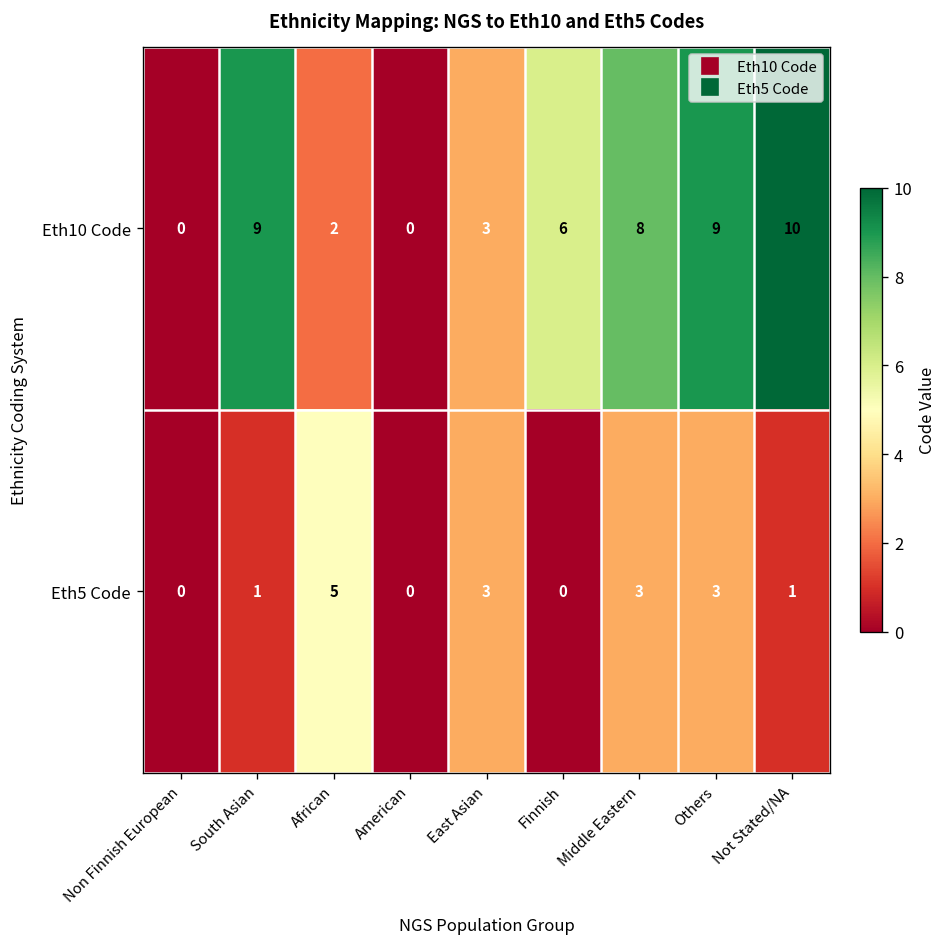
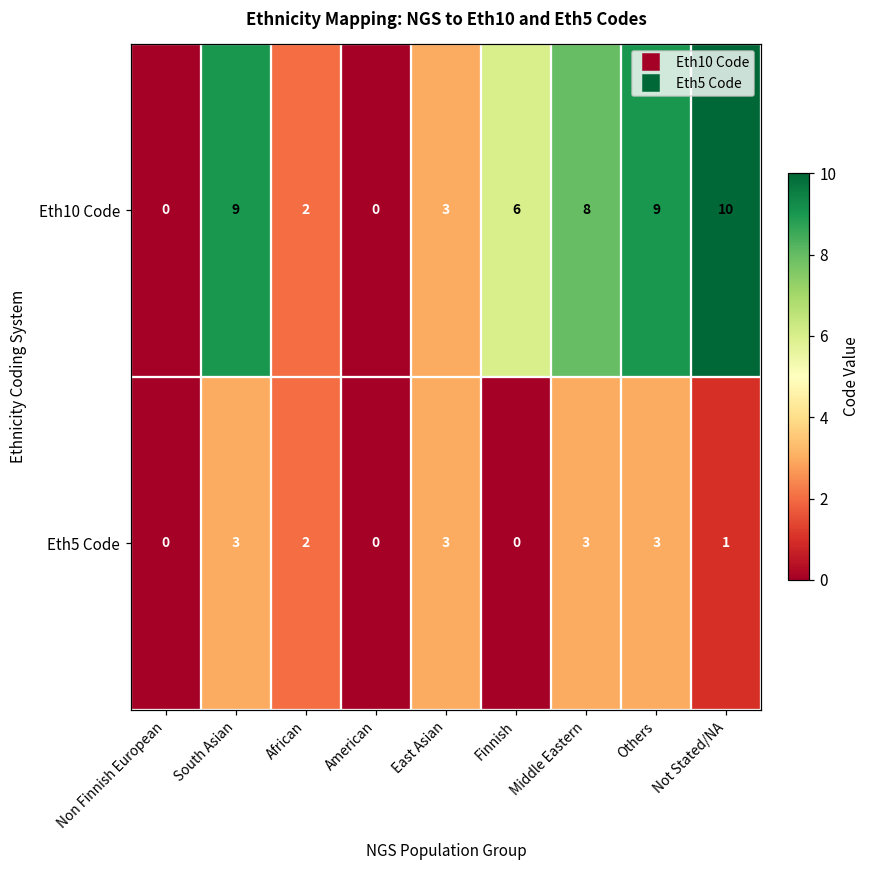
Eth5 Code, South Asian: 1 -> 3
Eth5 Code, African: 5 -> 2
